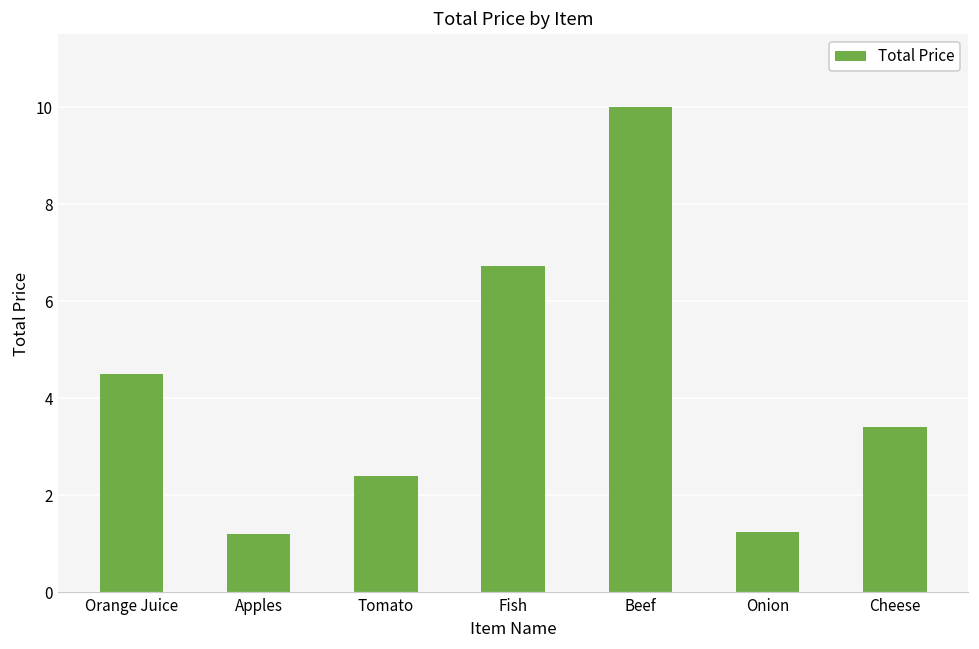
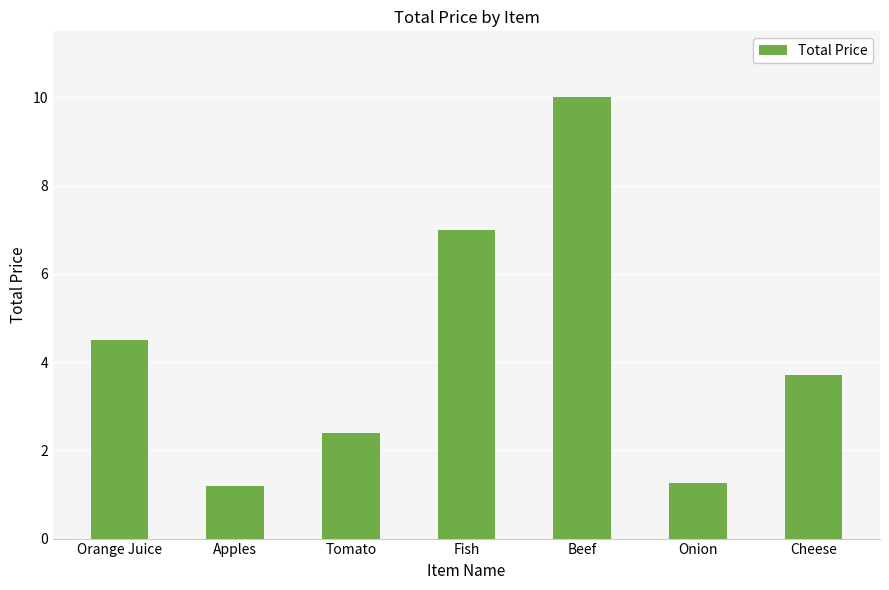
Fish: 6.7 -> 7.0
Cheese: 3.4 -> 3.7
